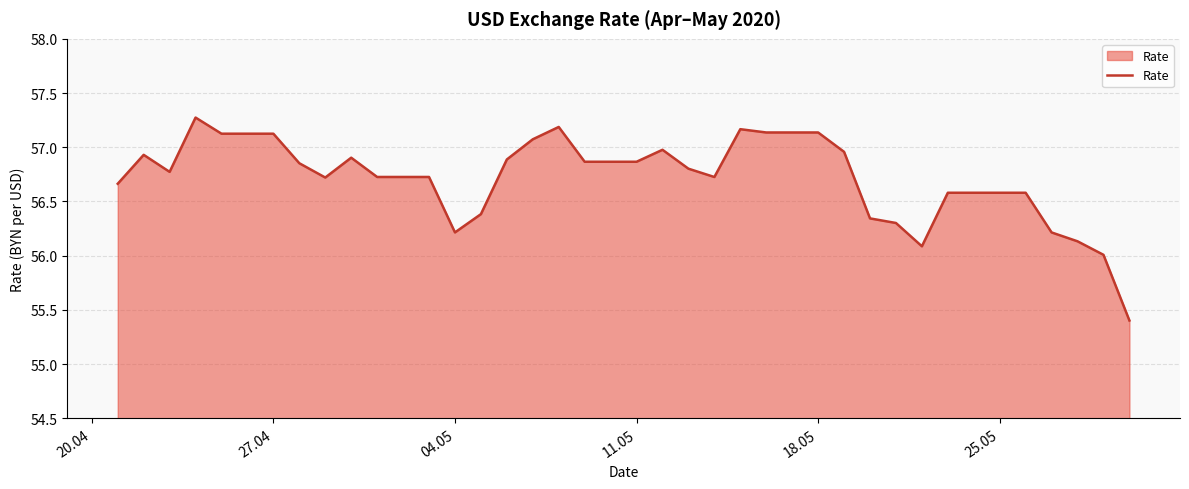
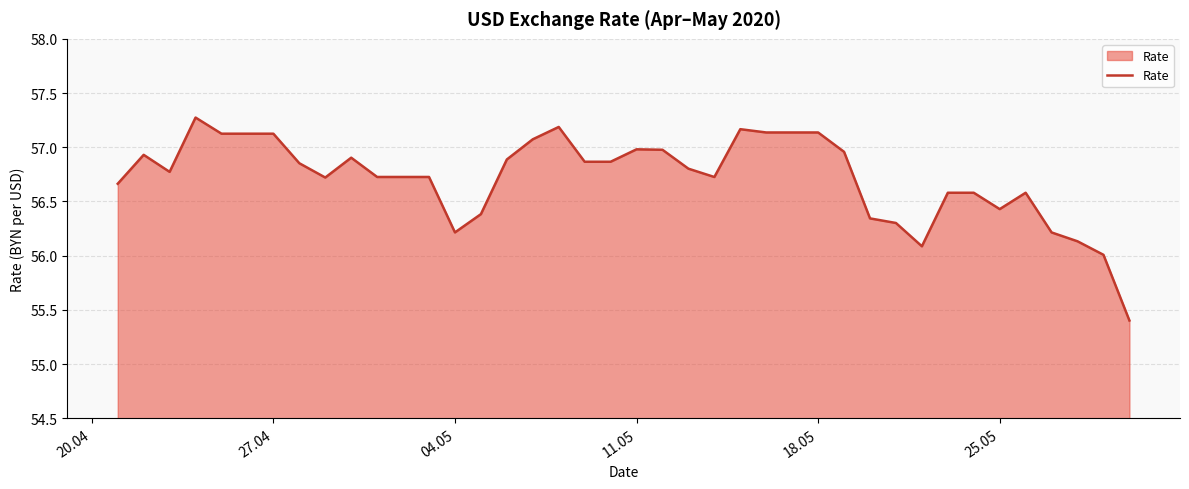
11.05: 56.87 -> 56.98
25.05: 56.58 -> 56.43
